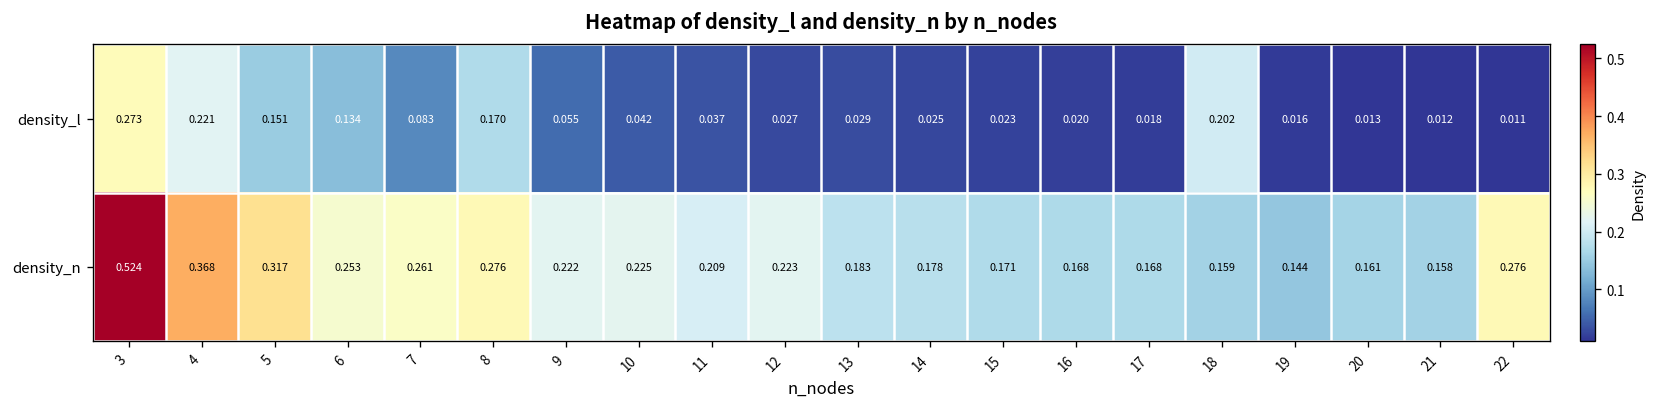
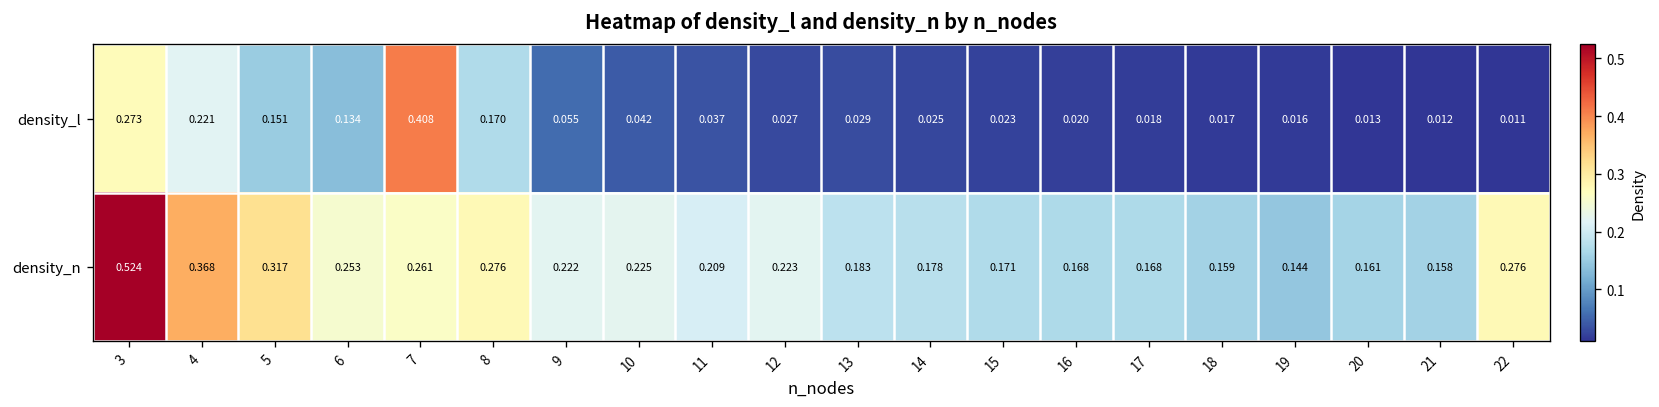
density_l, 7: 0.083 -> 0.408
density_l, 18: 0.202 -> 0.017
